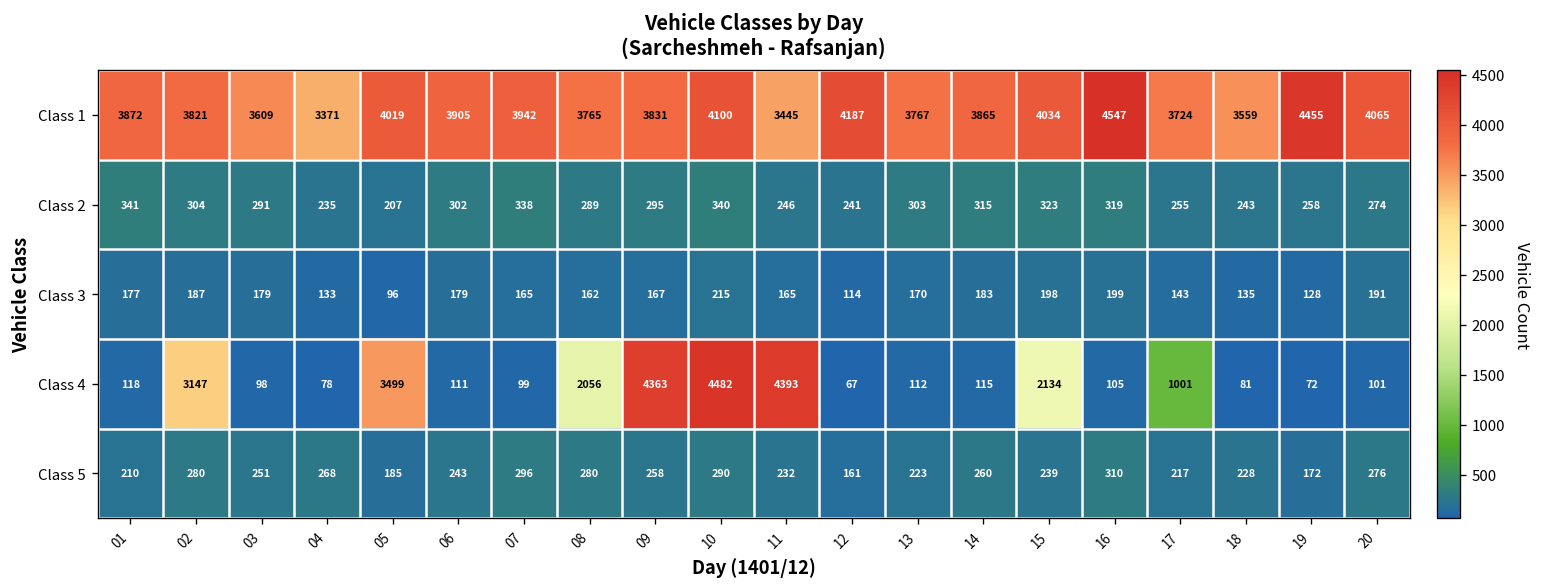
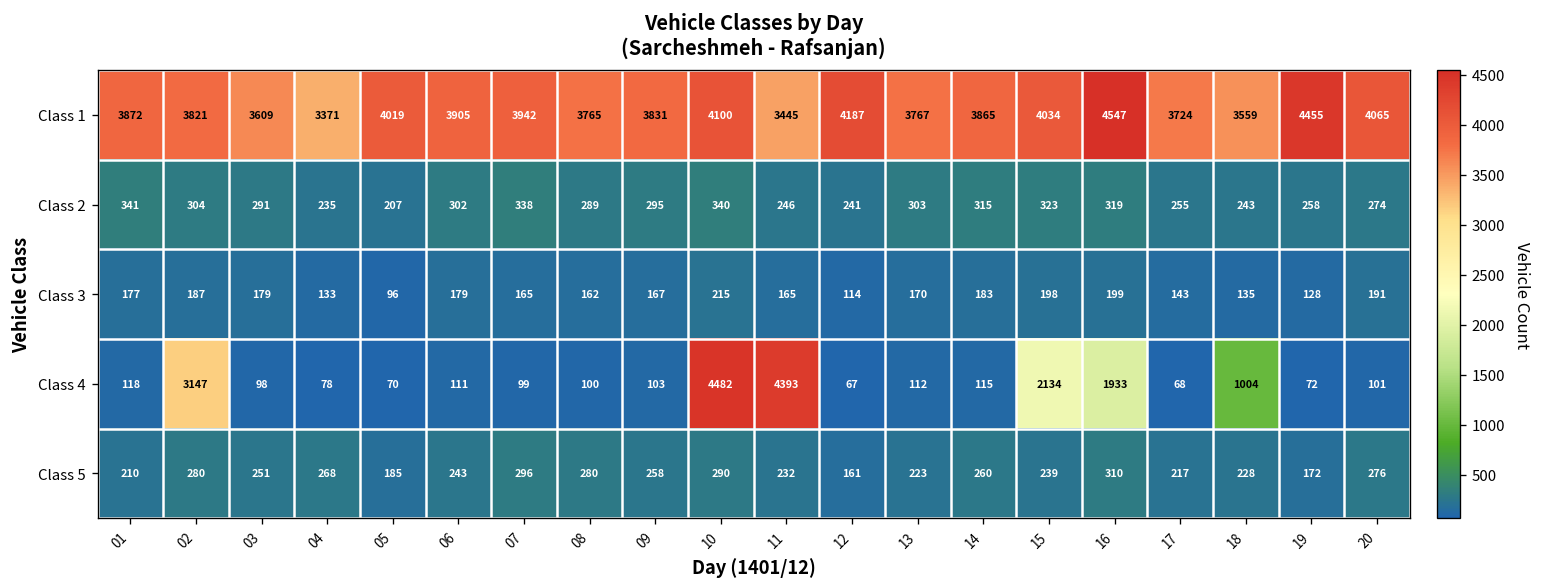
Class 4, 05: 3499 -> 70
Class 4, 08: 2056 -> 100
Class 4, 09: 4363 -> 103
Class 4, 16: 105 -> 1933
Class 4, 17: 1001 -> 68
Class 4, 18: 81 -> 1004
